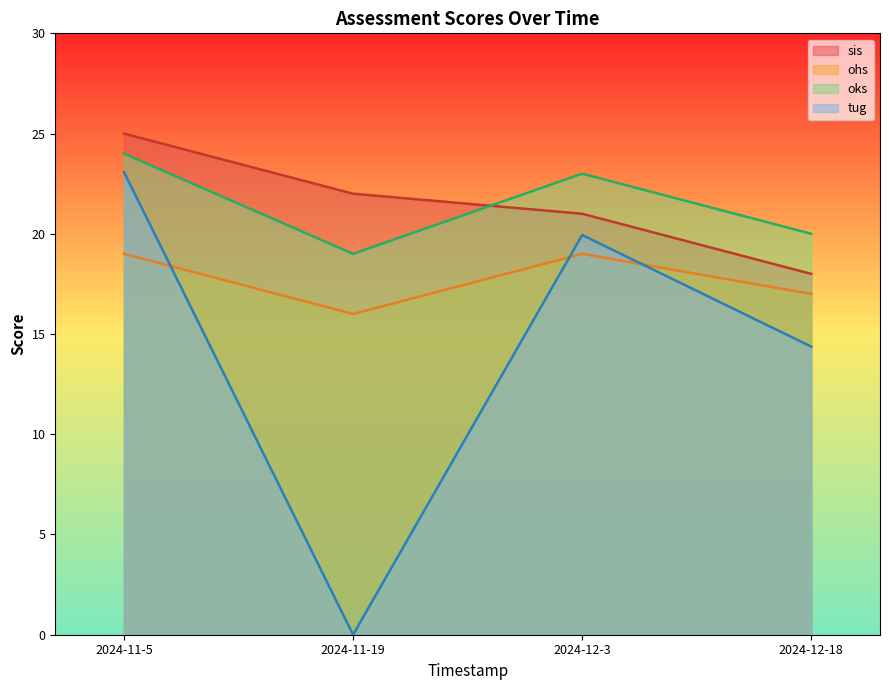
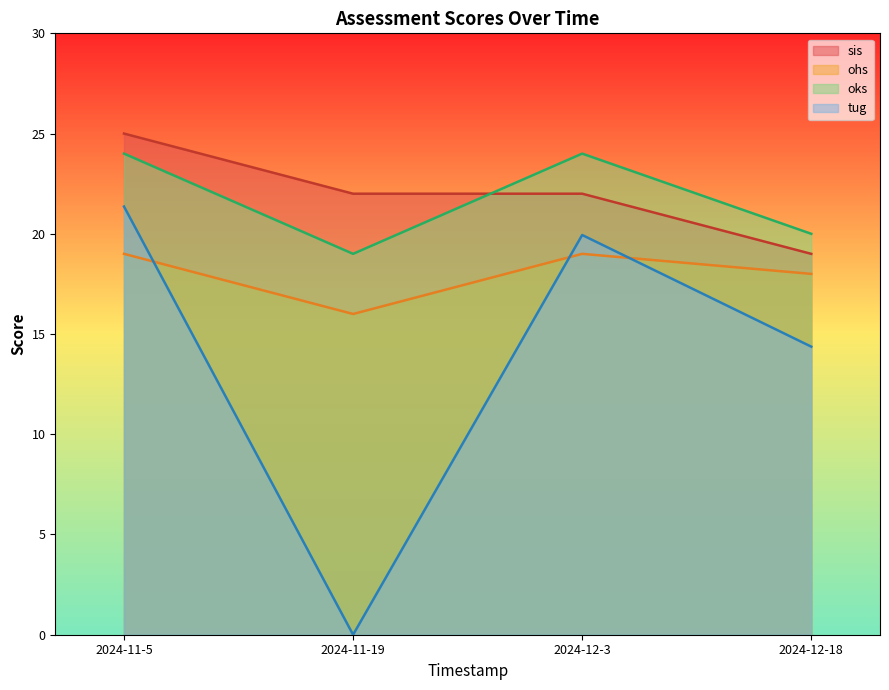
tug, 2024-11-5: 23.1 -> 21.4
sis, 2024-12-3: 21 -> 22
oks, 2024-12-3: 23 -> 24
sis, 2024-12-18: 18 -> 19
ohs, 2024-12-18: 17 -> 18
